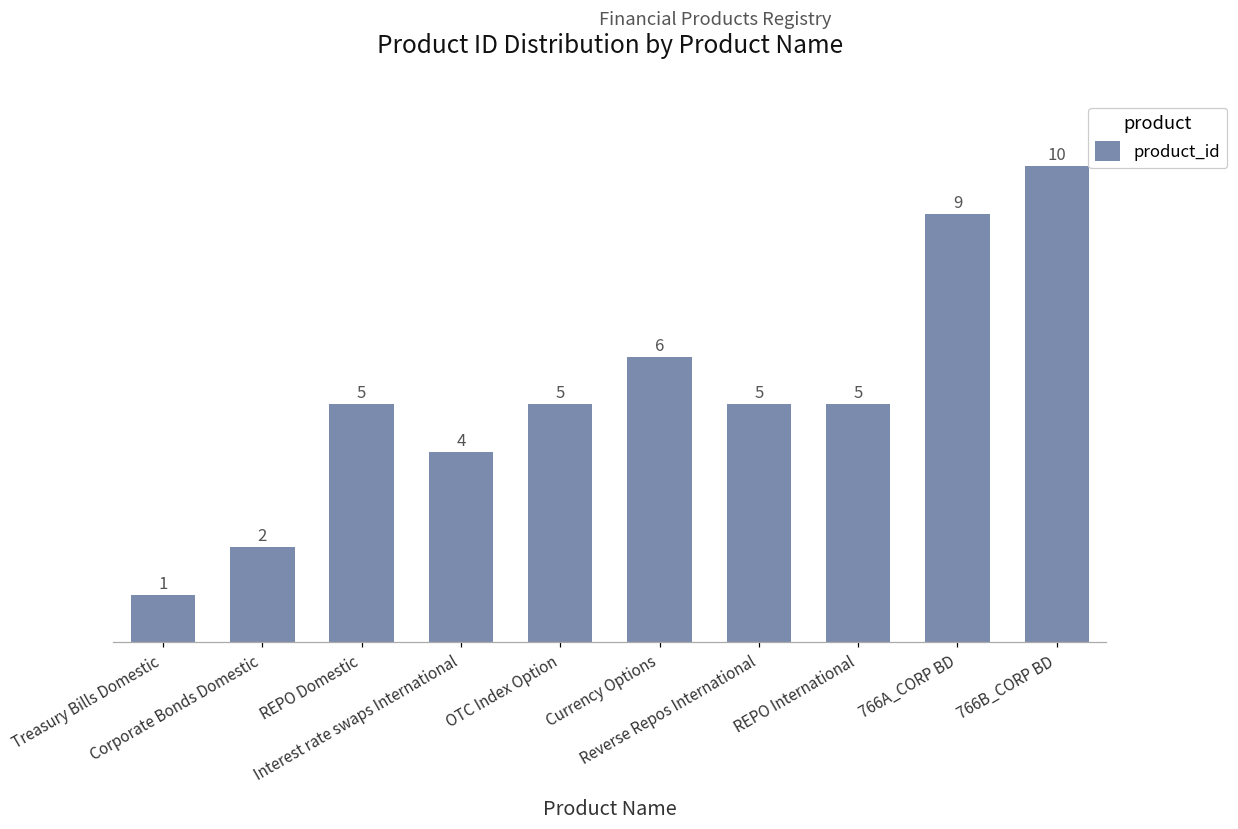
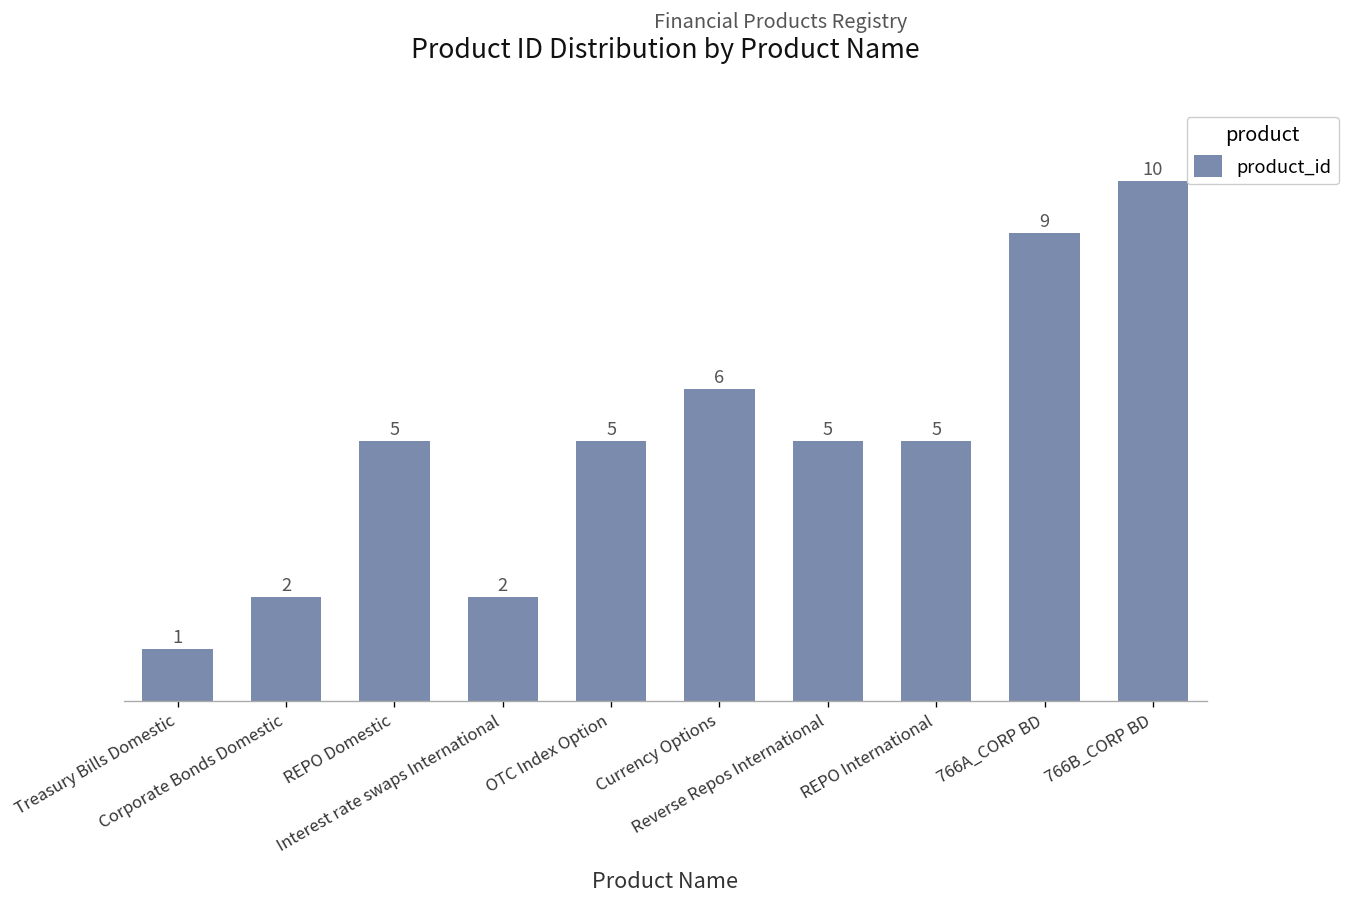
Interest rate swaps International: 4 -> 2
